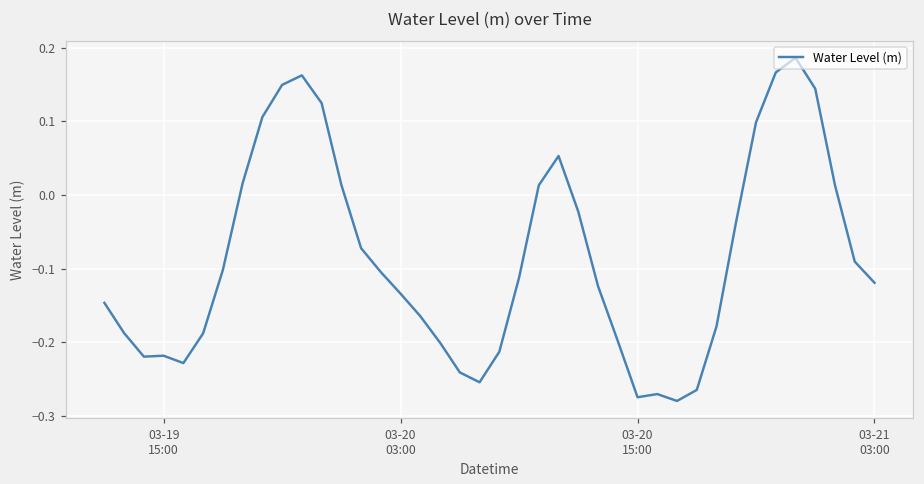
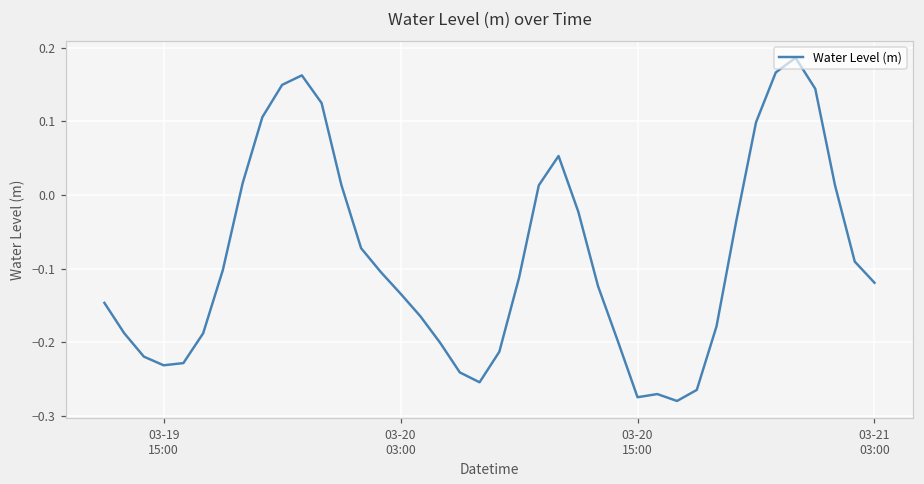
03-19 15:00: -0.22 -> -0.23
